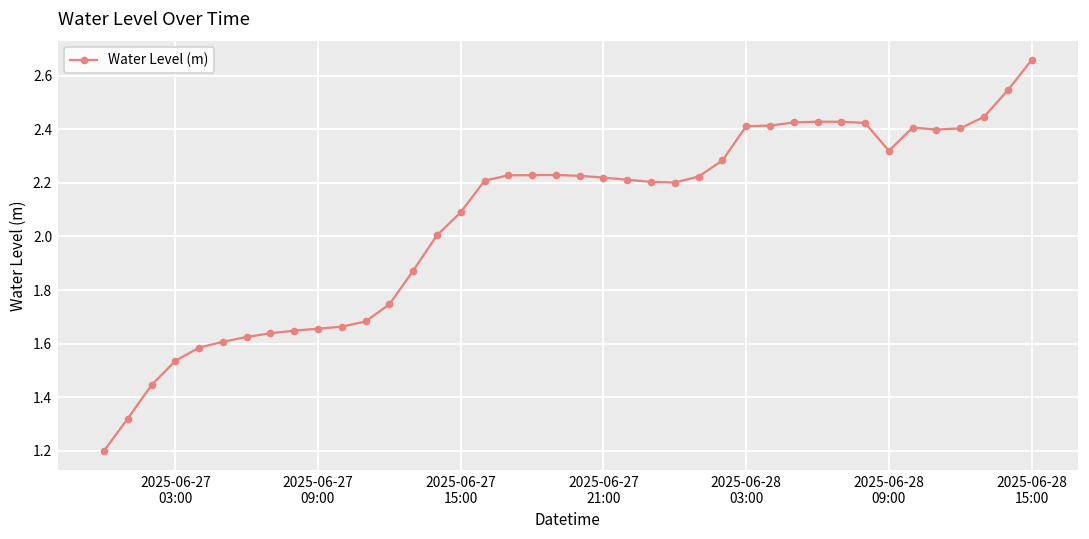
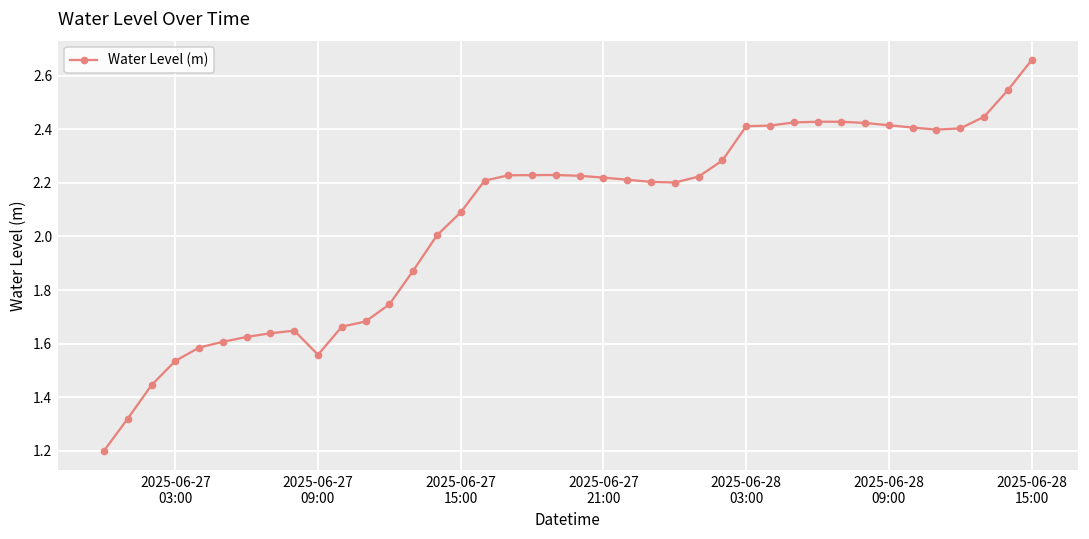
2025-06-27 09:00: 1.66 -> 1.56
2025-06-28 09:00: 2.32 -> 2.42
